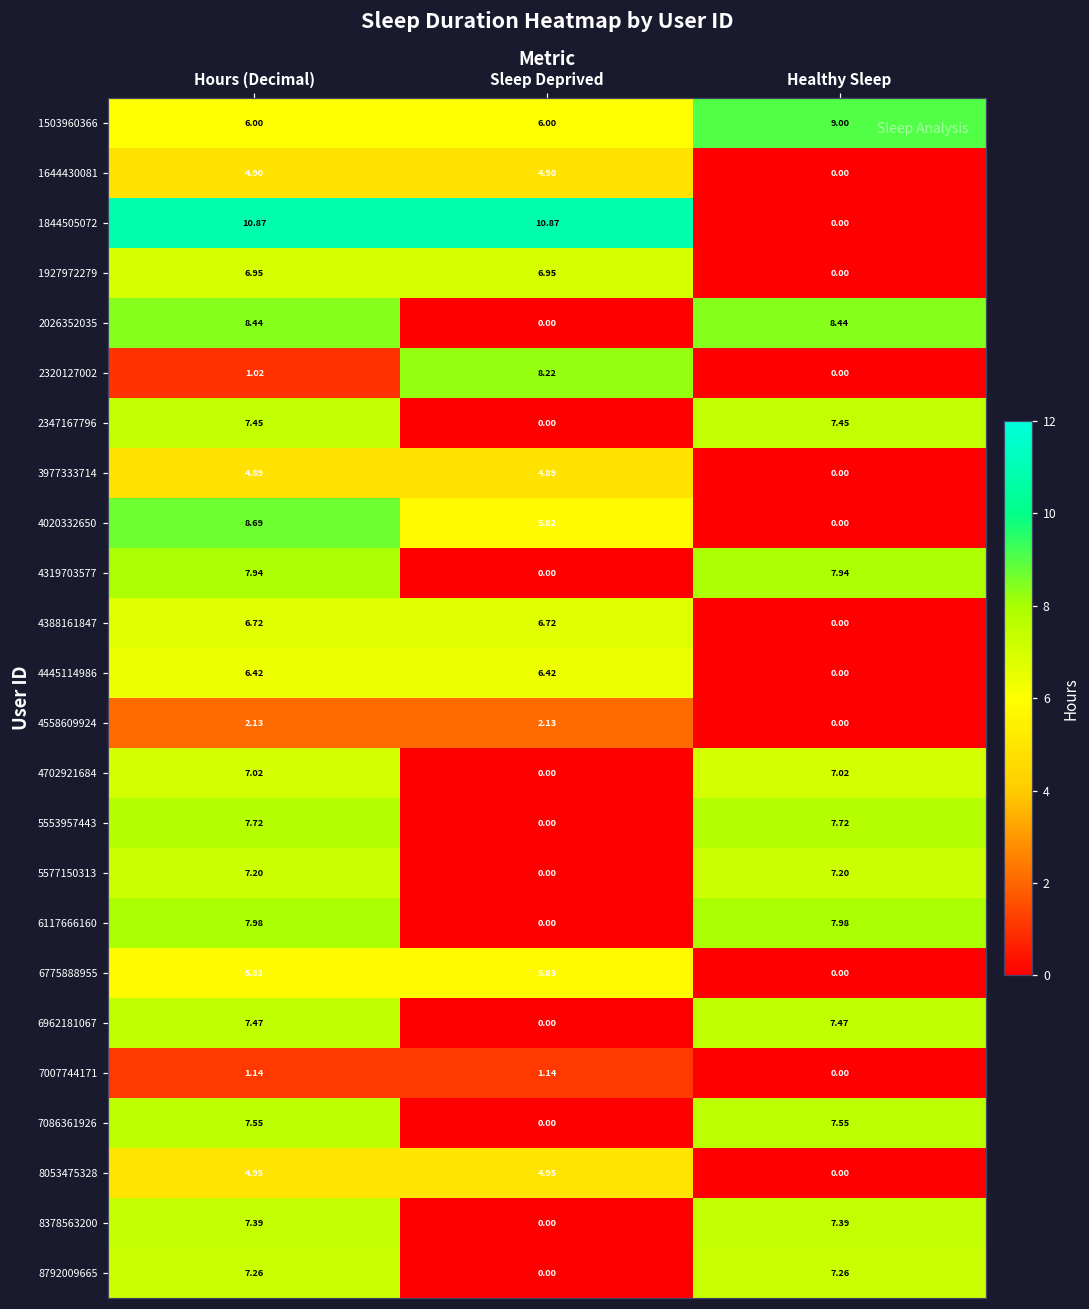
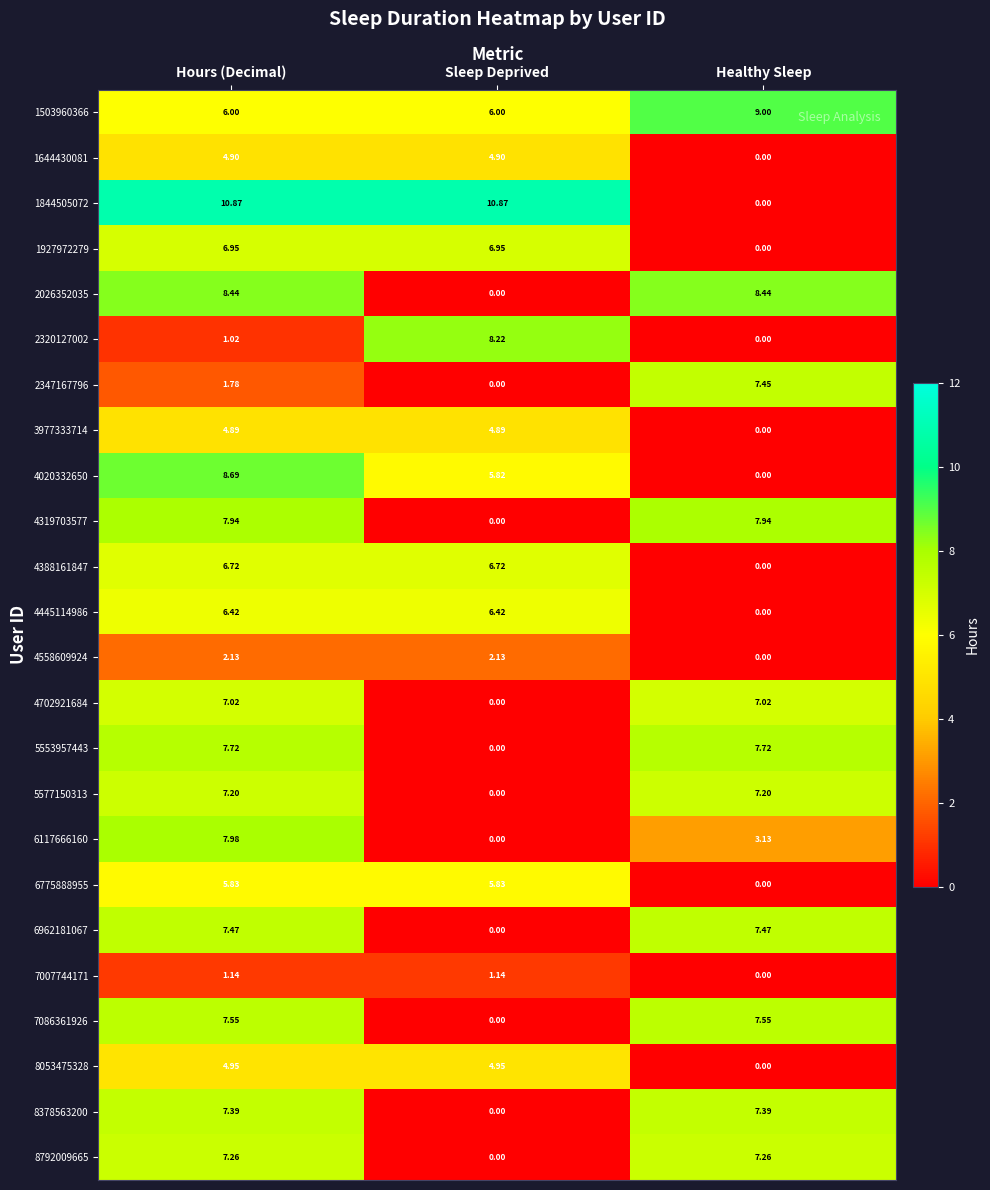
2347167796, Hours (Decimal): 7.45 -> 1.78
6117666160, Healthy Sleep: 7.98 -> 3.13
